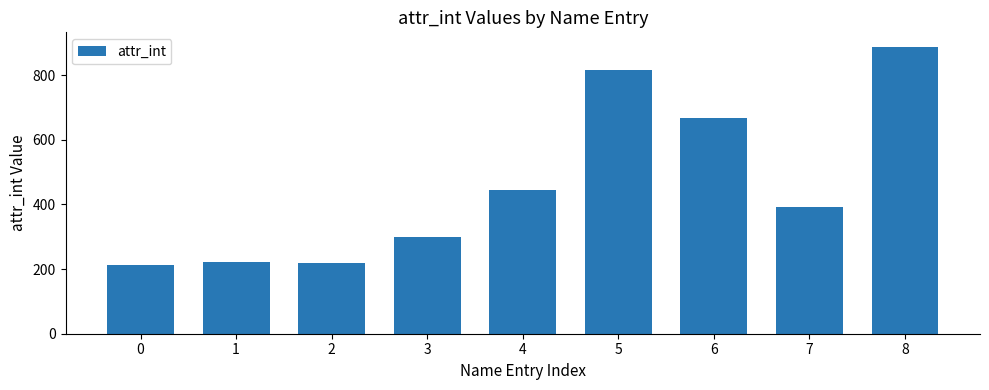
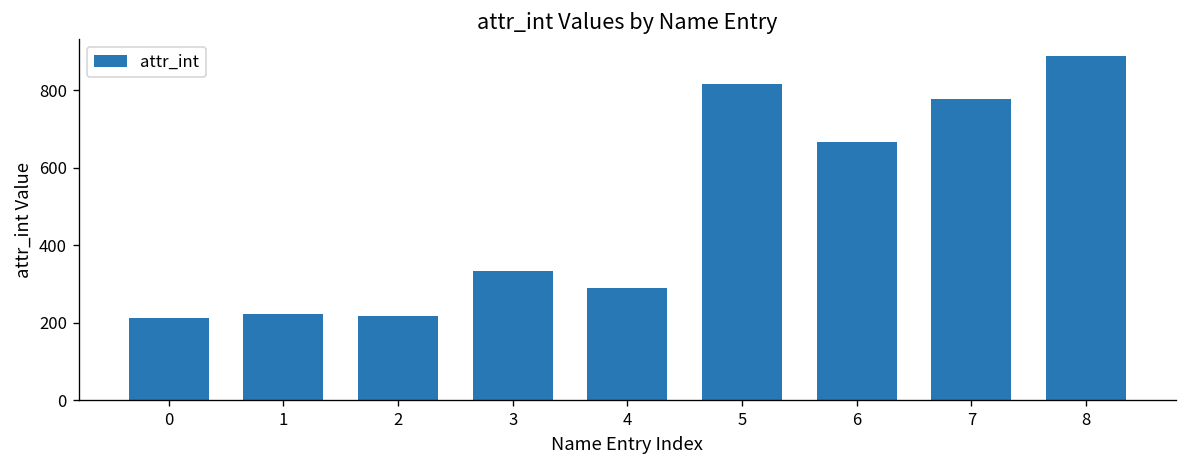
3: 300 -> 330
4: 440 -> 290
7: 390 -> 780
